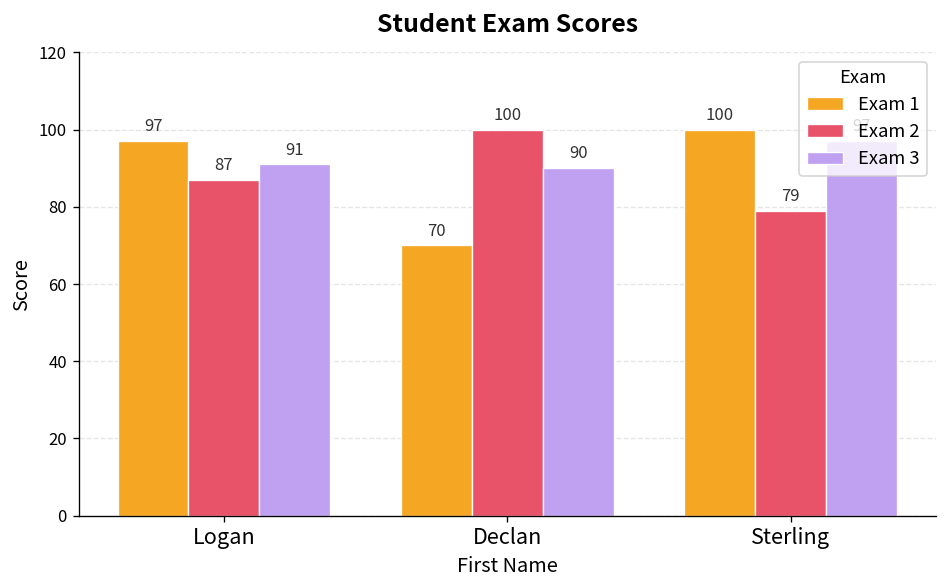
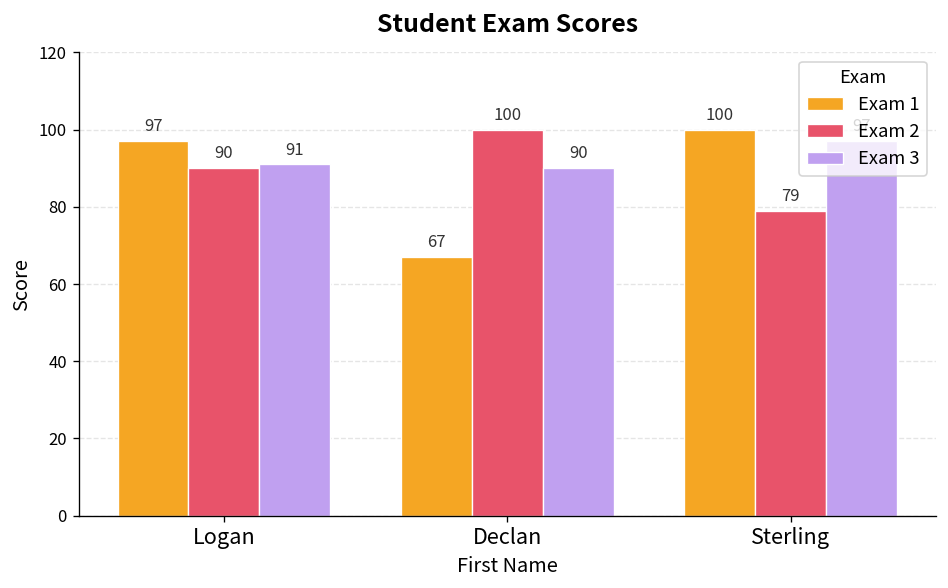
Exam 2, Logan: 87 -> 90
Exam 1, Declan: 70 -> 67
